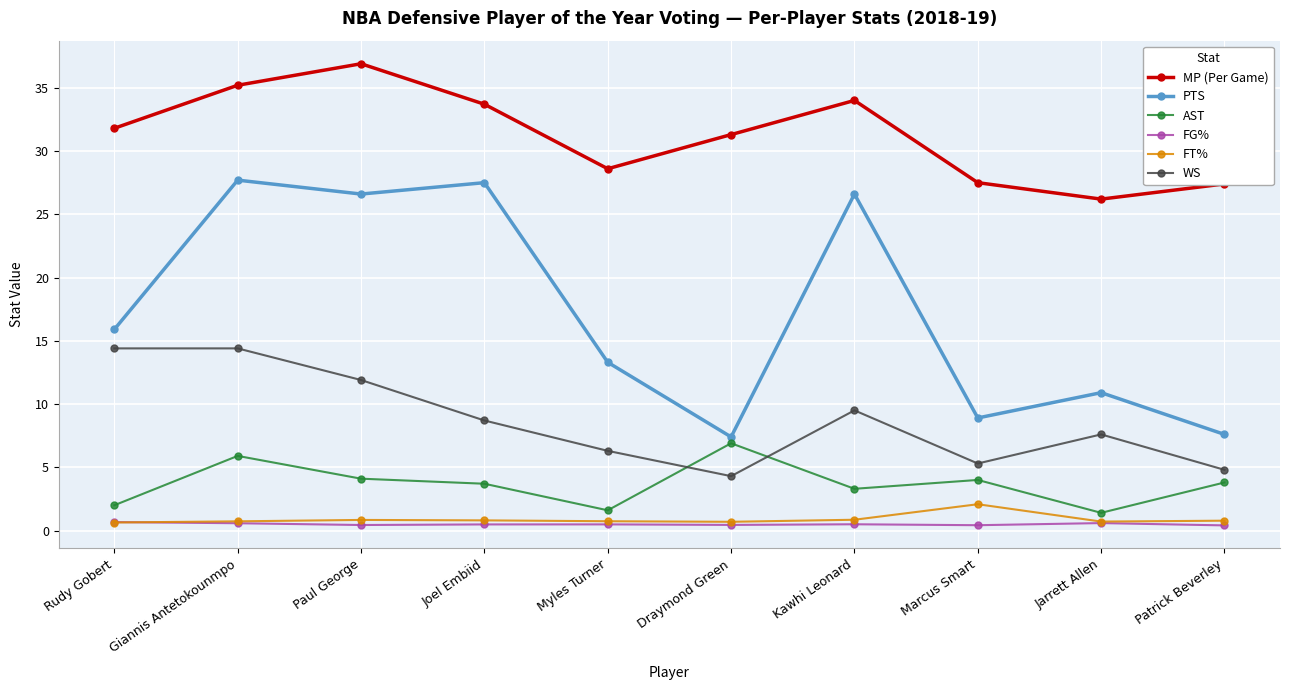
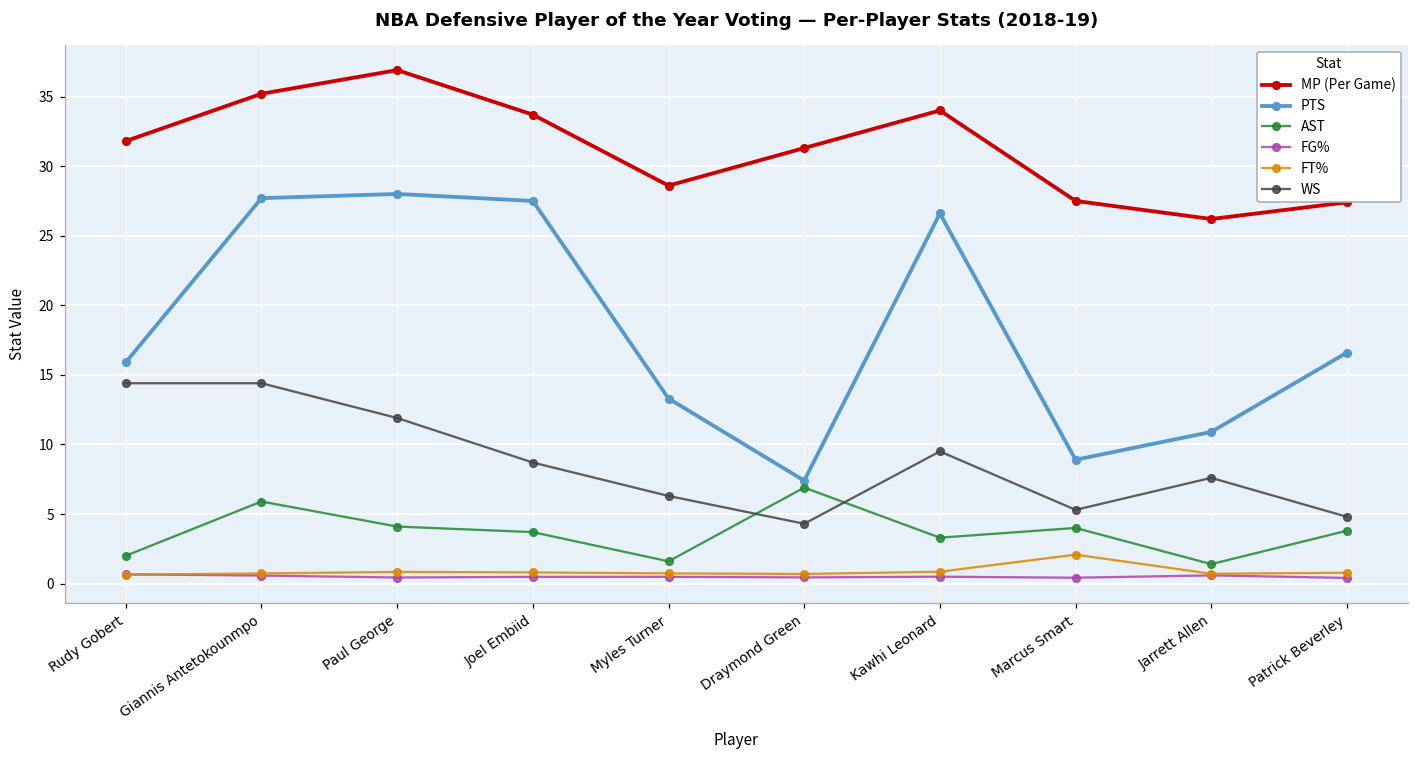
PTS, Paul George: 26.6 -> 28.0
PTS, Patrick Beverley: 7.6 -> 16.6
